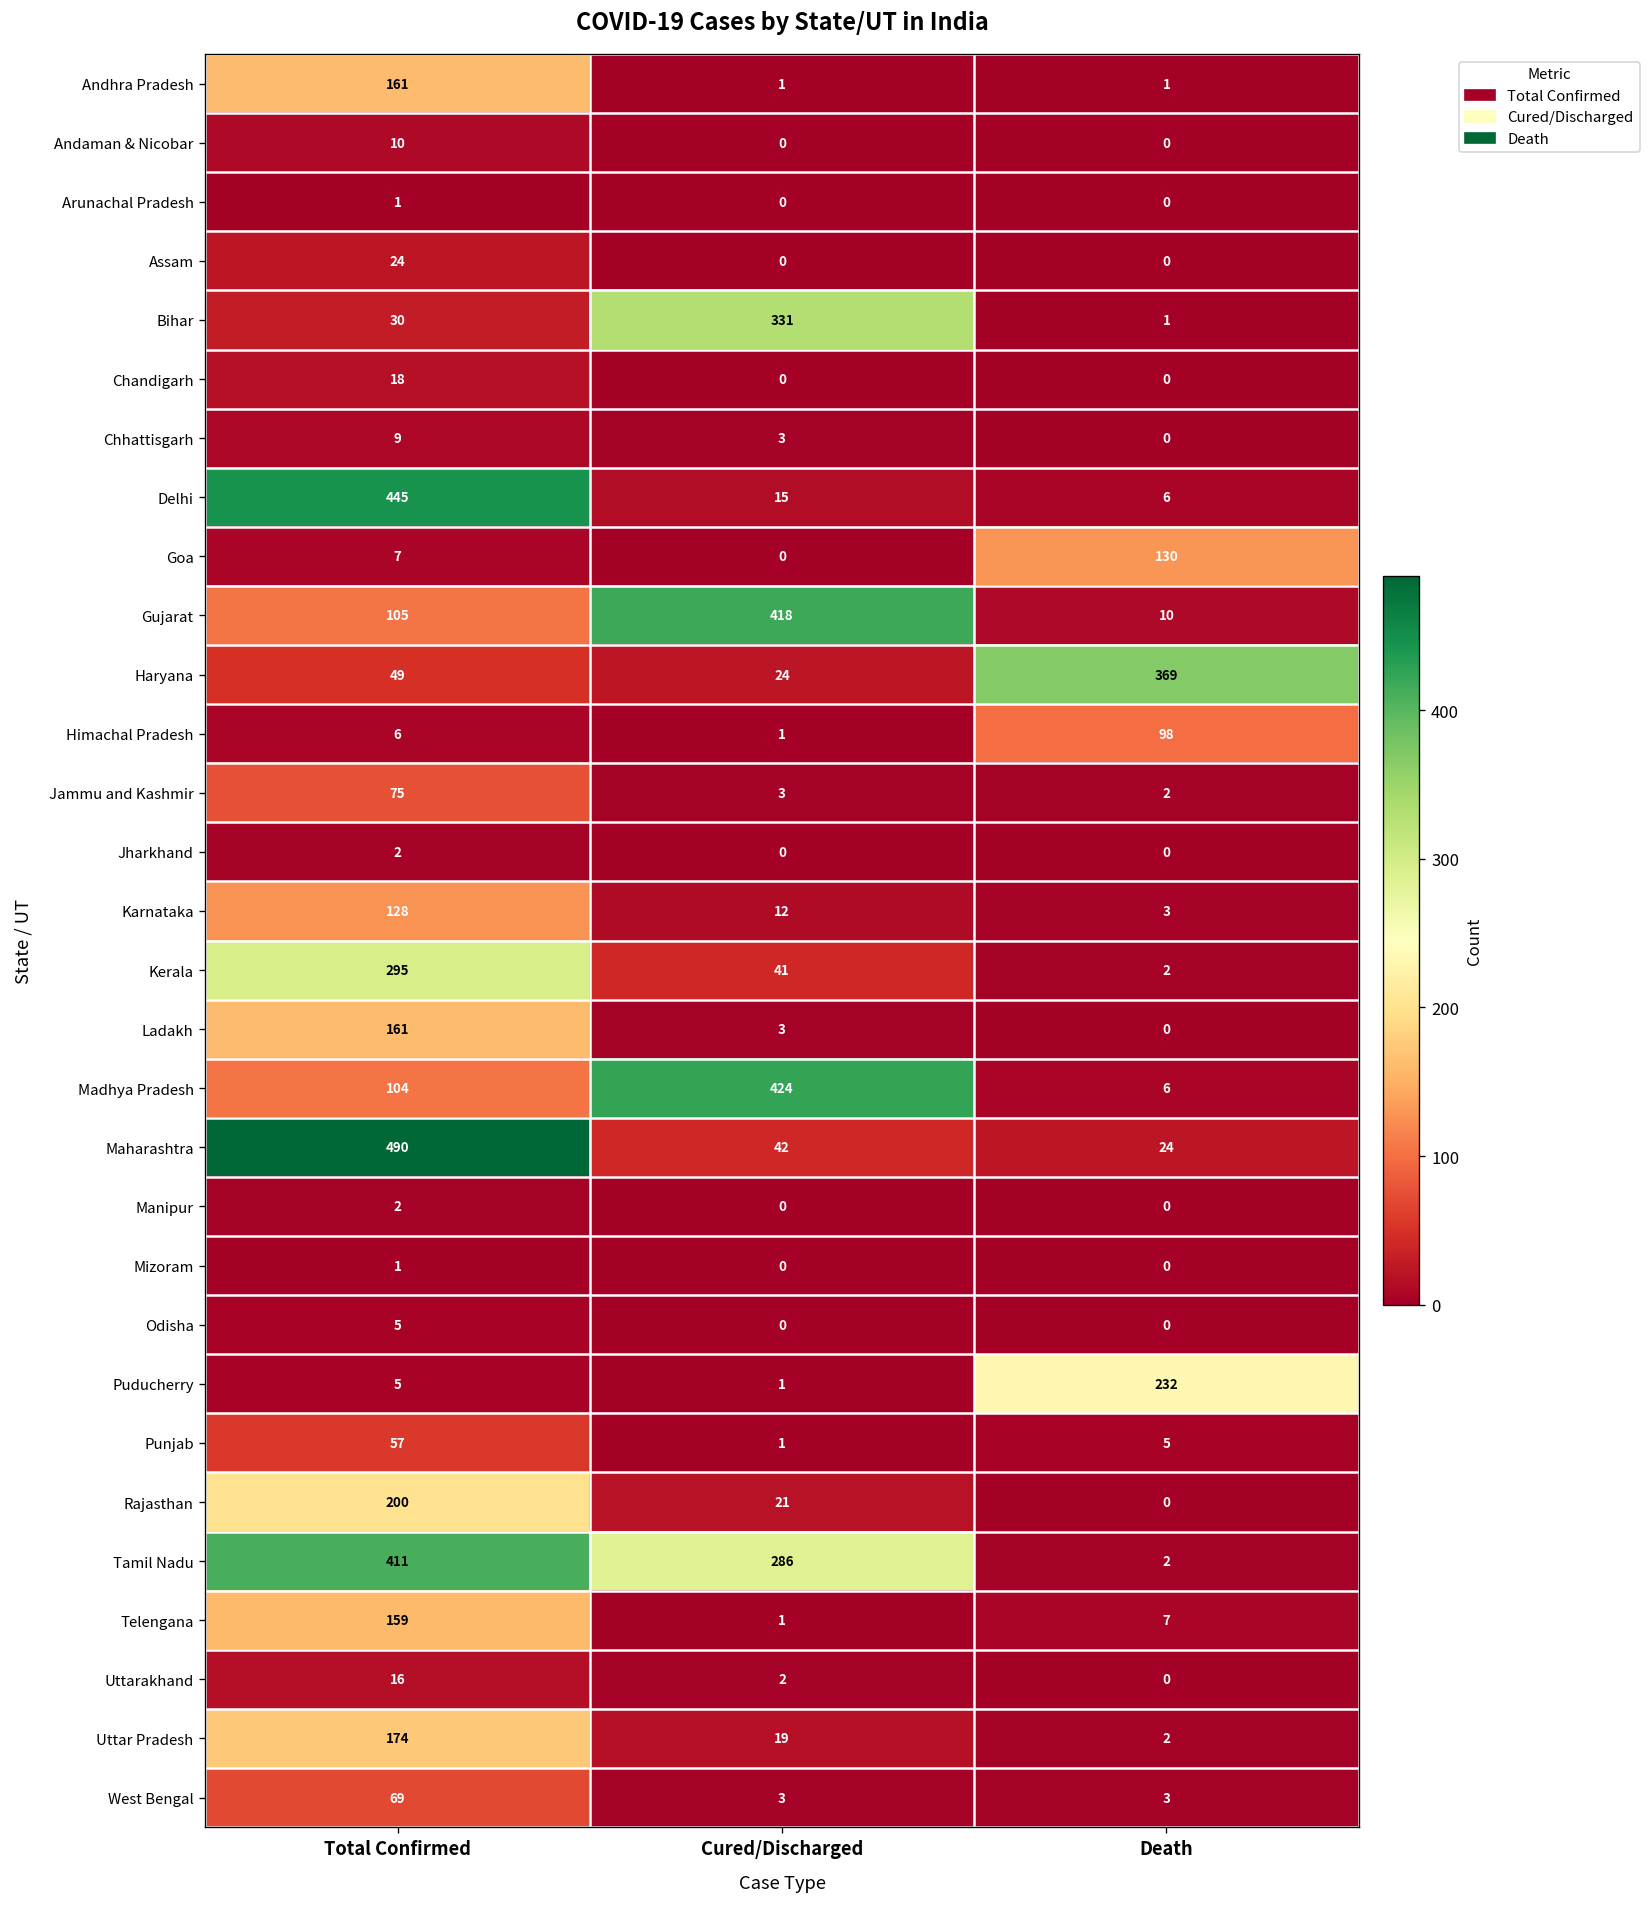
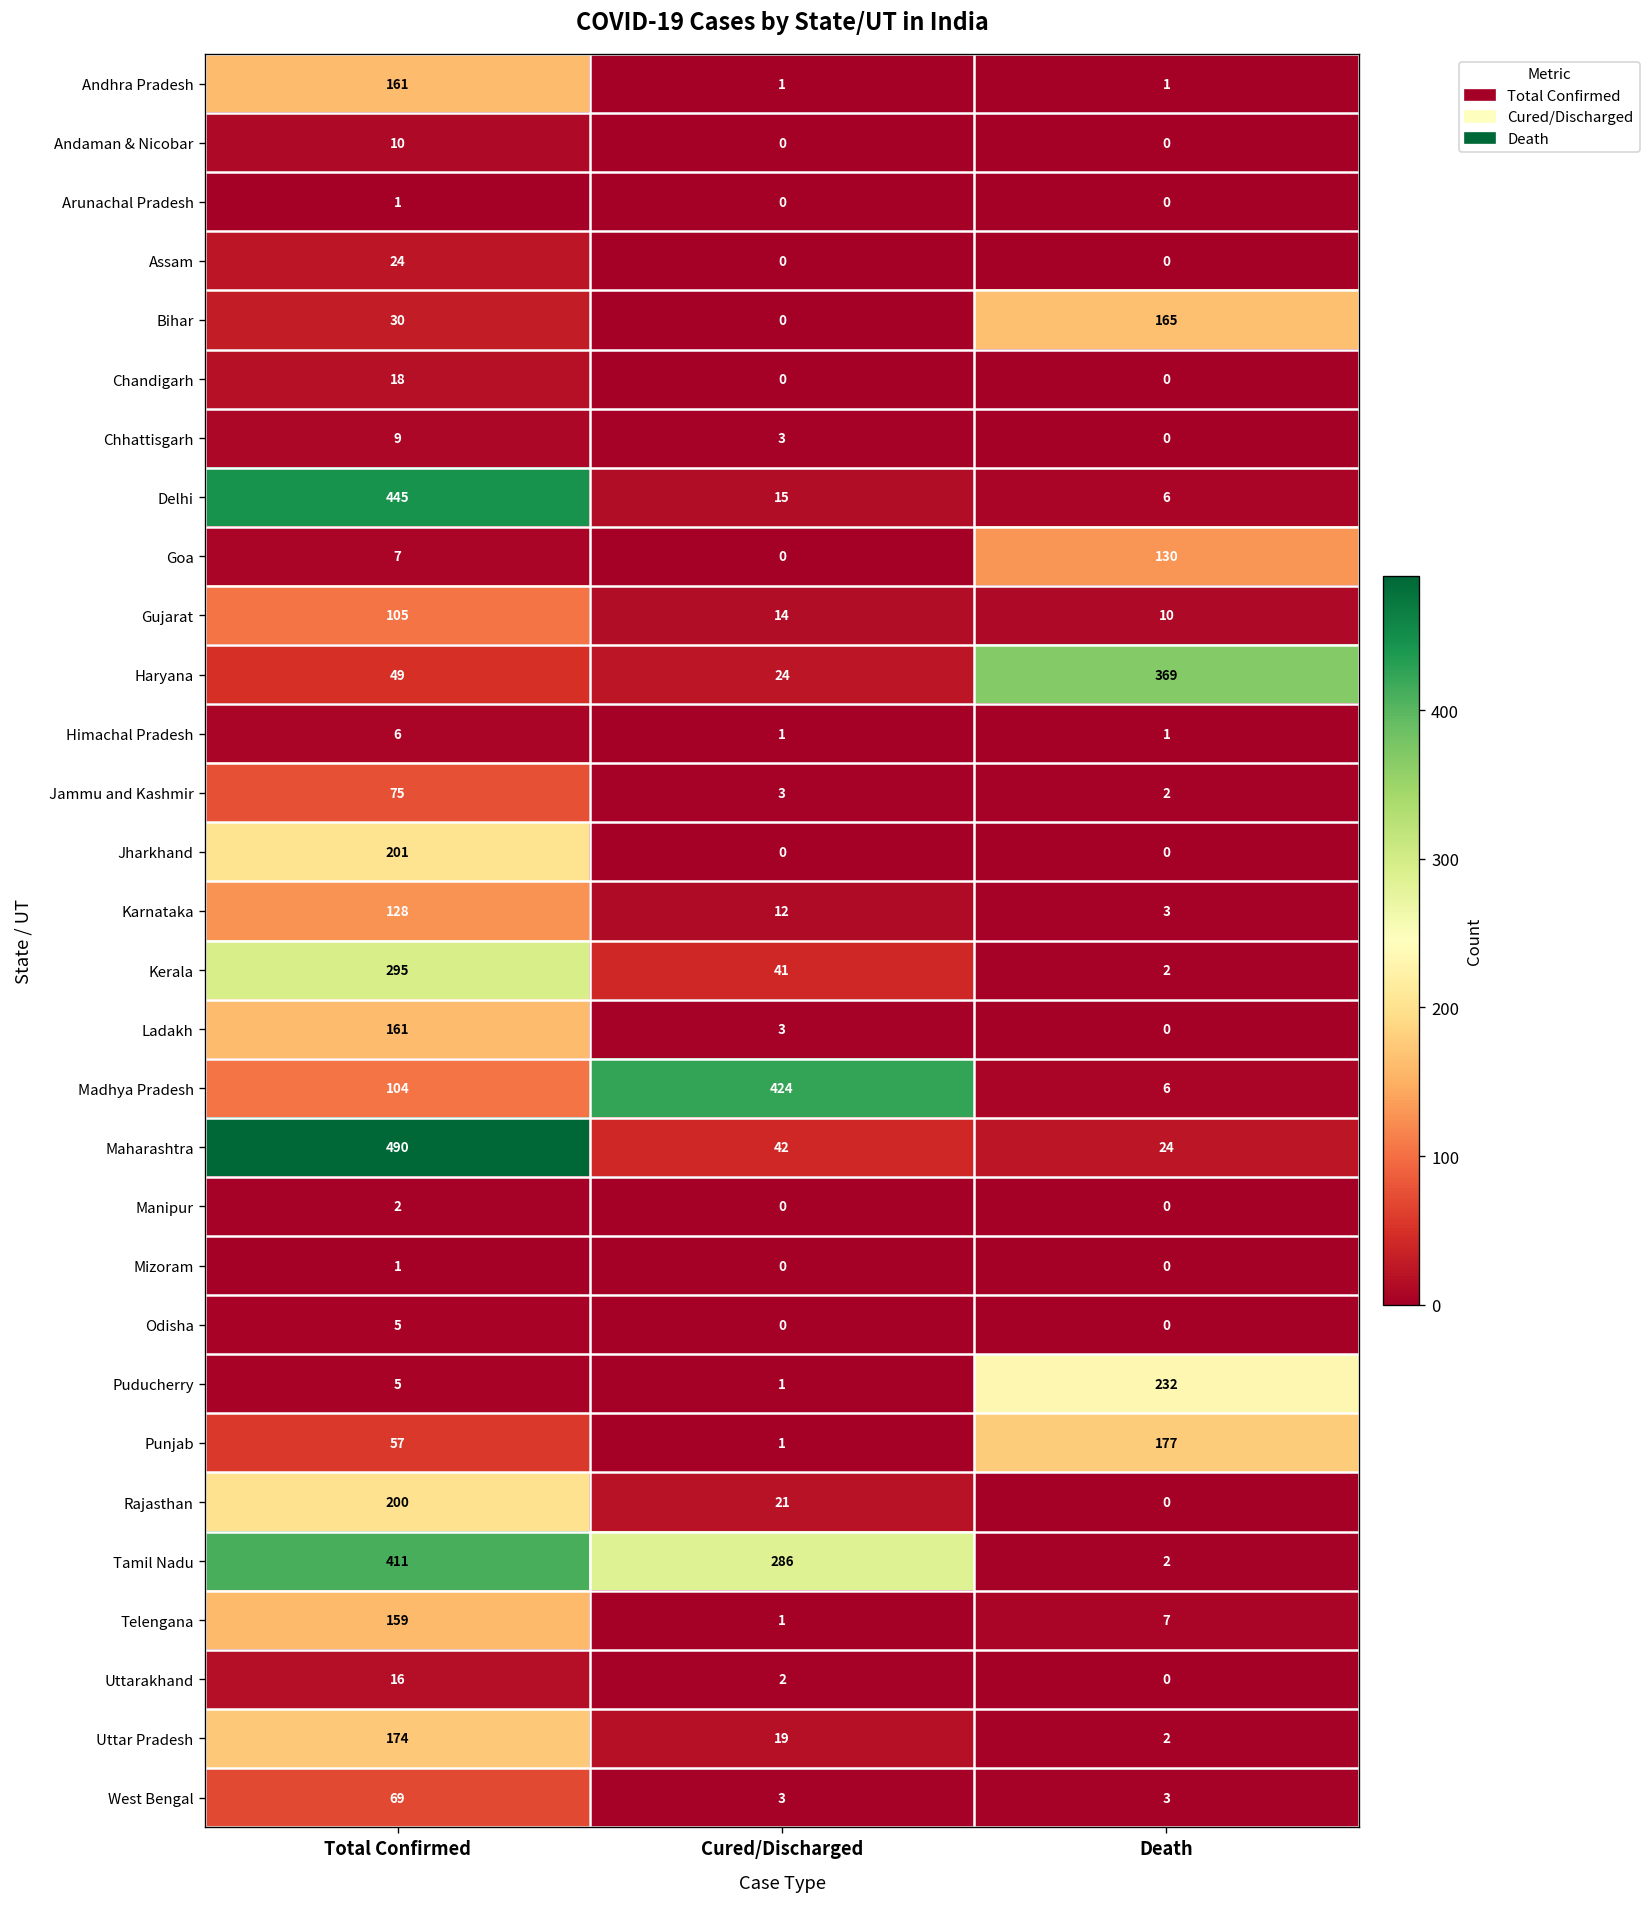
Bihar, Cured/Discharged: 331 -> 0
Bihar, Death: 1 -> 165
Gujarat, Cured/Discharged: 418 -> 14
Himachal Pradesh, Death: 98 -> 1
Jharkhand, Total Confirmed: 2 -> 201
Punjab, Death: 5 -> 177
